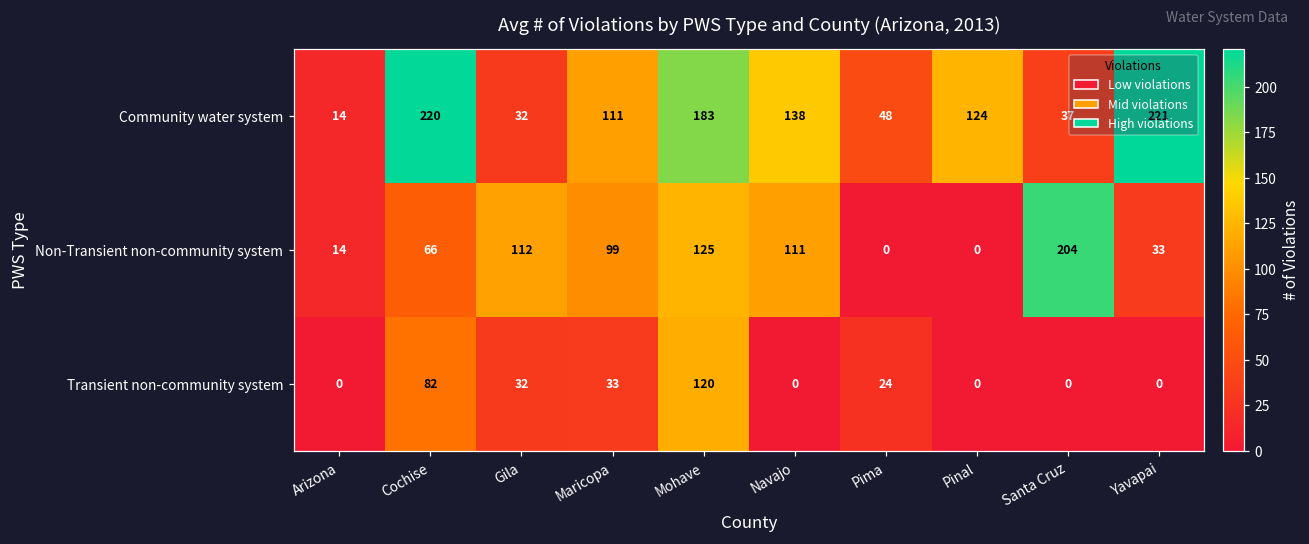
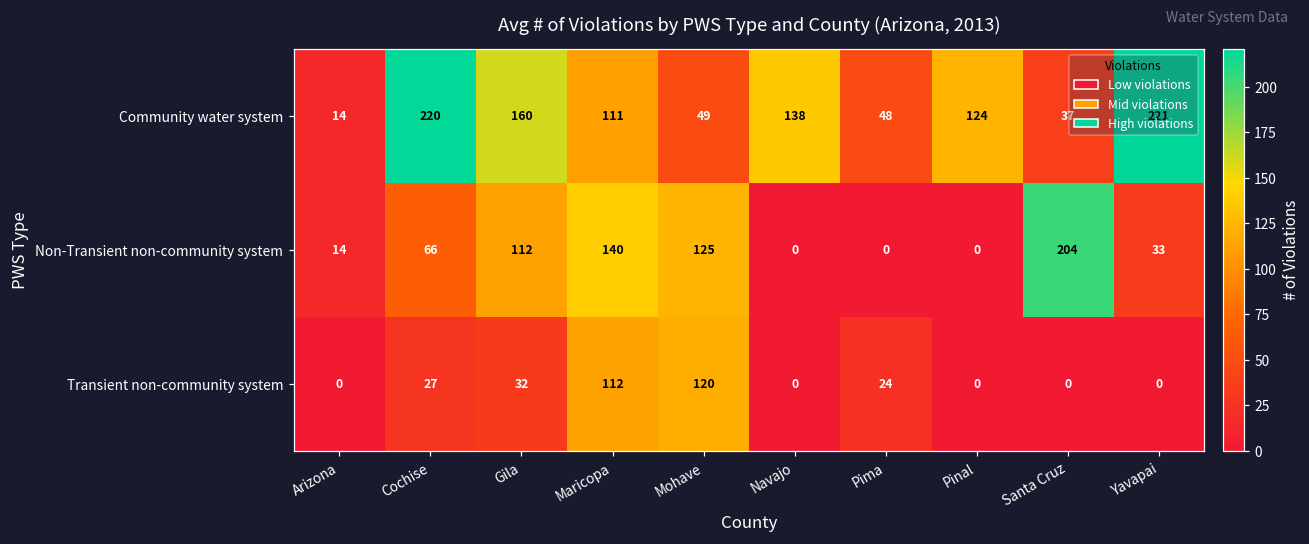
Community water system, Gila: 32 -> 160
Community water system, Mohave: 183 -> 49
Non-Transient non-community system, Maricopa: 99 -> 140
Non-Transient non-community system, Navajo: 111 -> 0
Transient non-community system, Cochise: 82 -> 27
Transient non-community system, Maricopa: 33 -> 112
